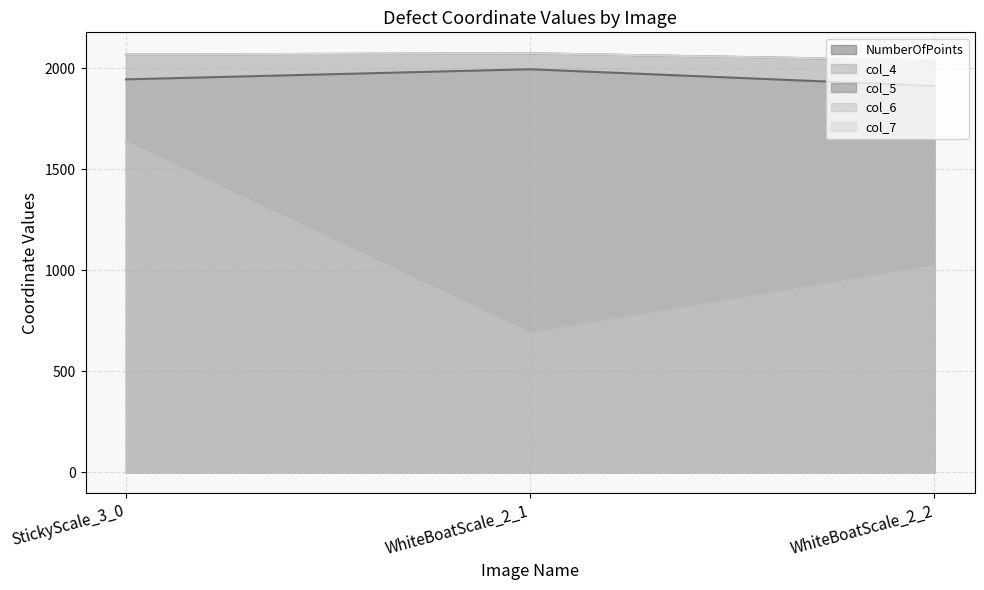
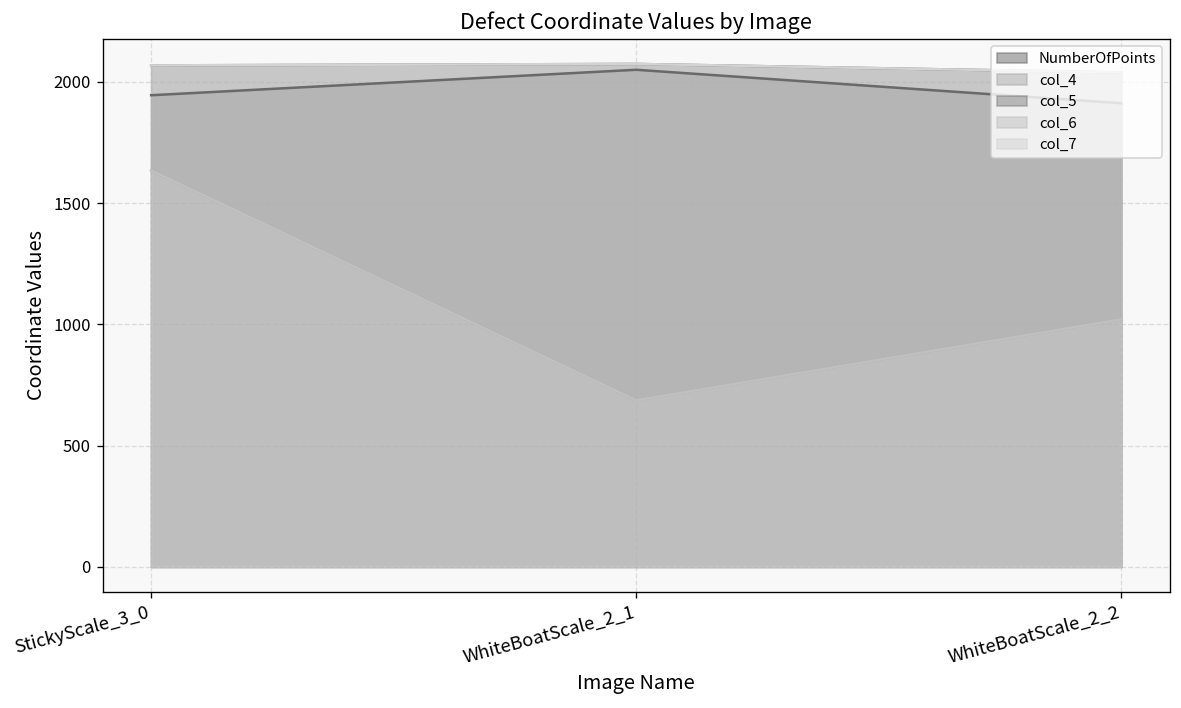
NumberOfPoints, WhiteBoatScale_2_1: 2000 -> 2050
